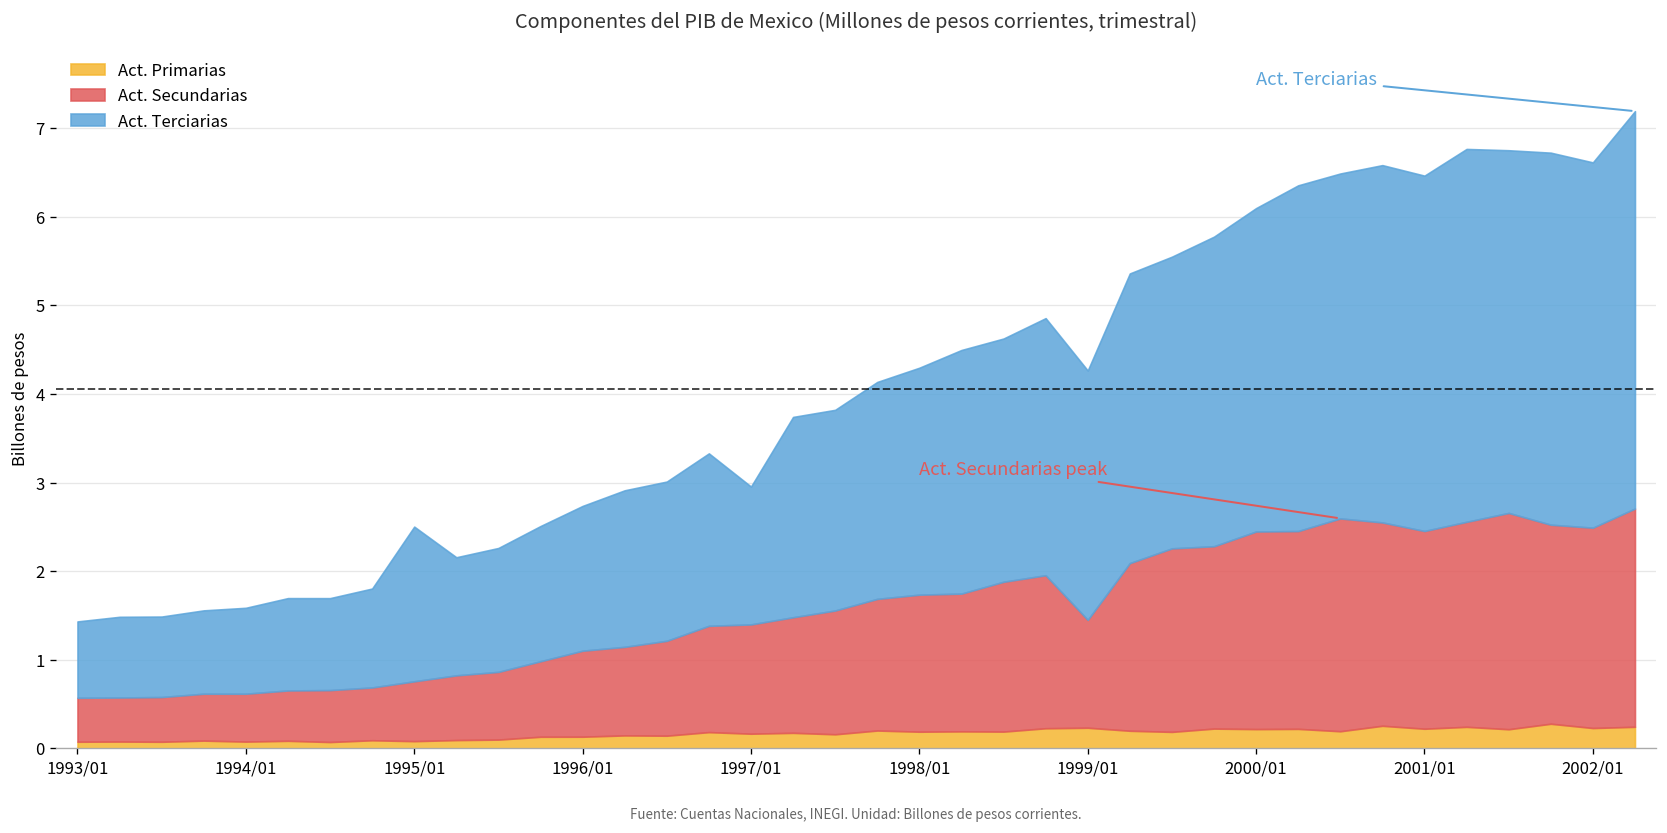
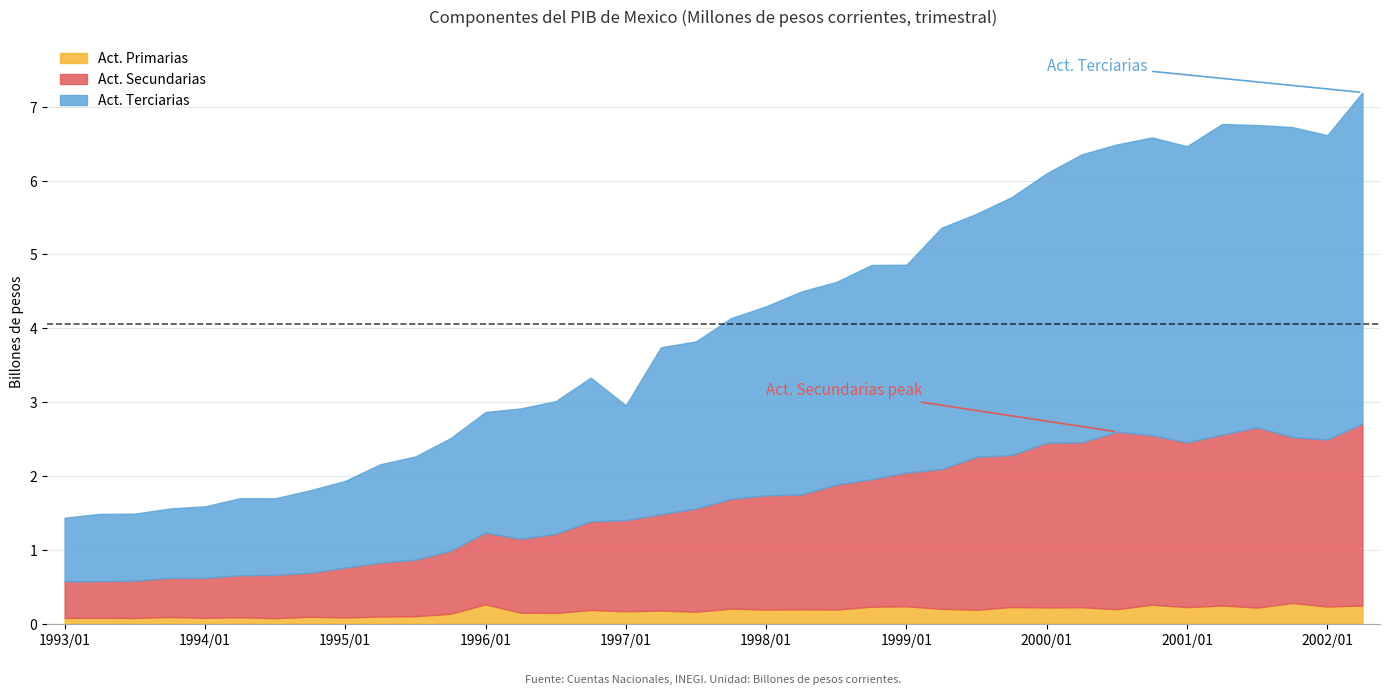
Act. Terciarias, 1995/01: 1.7 -> 1.2
Act. Primarias, 1996/01: 0.1 -> 0.3
Act. Secundarias, 1999/01: 1.2 -> 1.8
